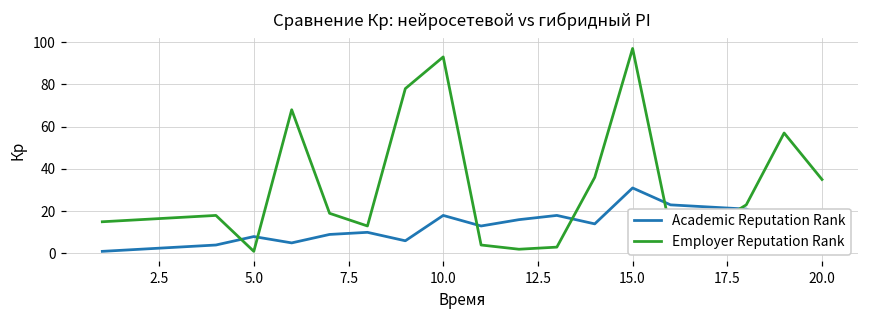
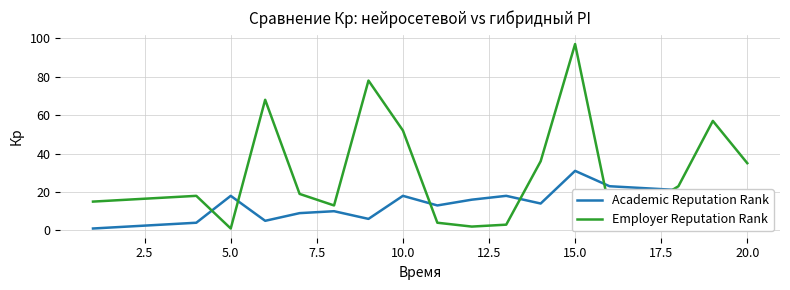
Academic Reputation Rank, 5.0: 8 -> 18
Employer Reputation Rank, 10.0: 93 -> 52
